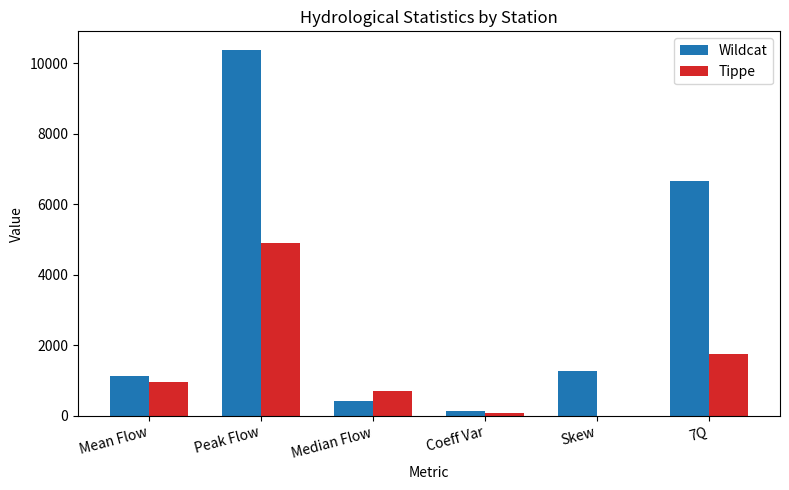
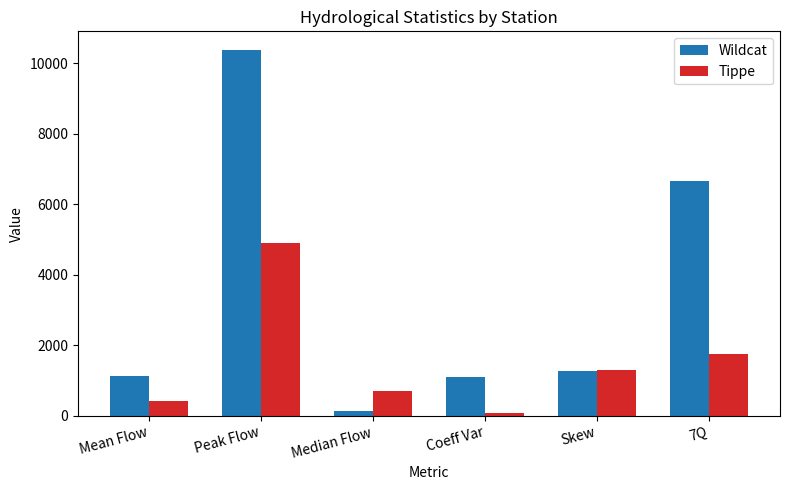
Tippe, Mean Flow: 1000 -> 400
Wildcat, Median Flow: 400 -> 100
Wildcat, Coeff Var: 100 -> 1100
Tippe, Skew: 0 -> 1300
